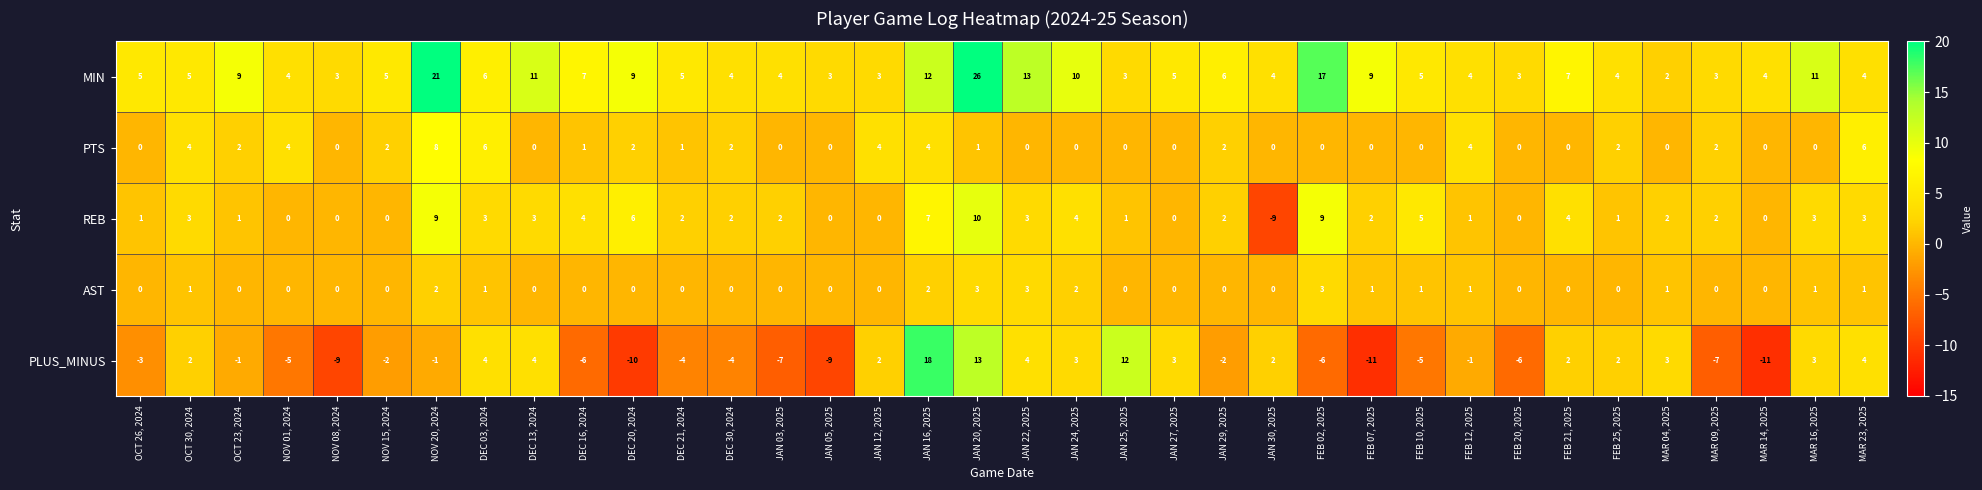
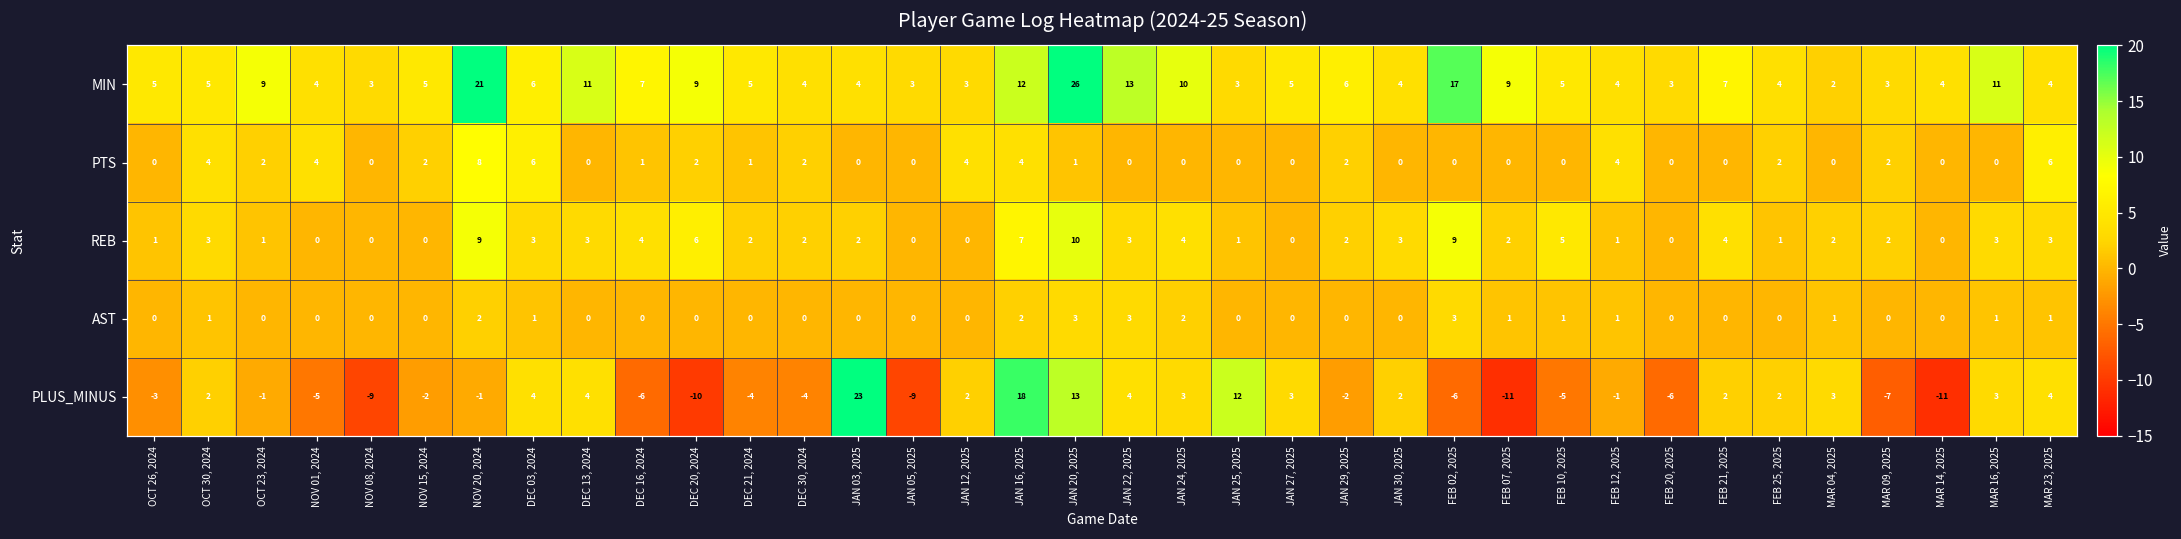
REB, JAN 30, 2025: -9 -> 3
PLUS_MINUS, JAN 03, 2025: -7 -> 23
